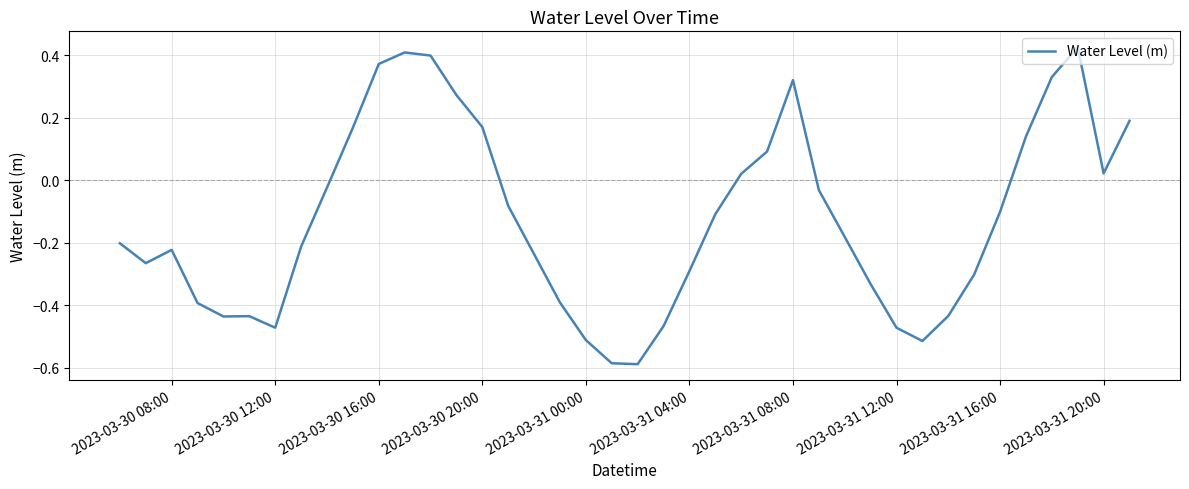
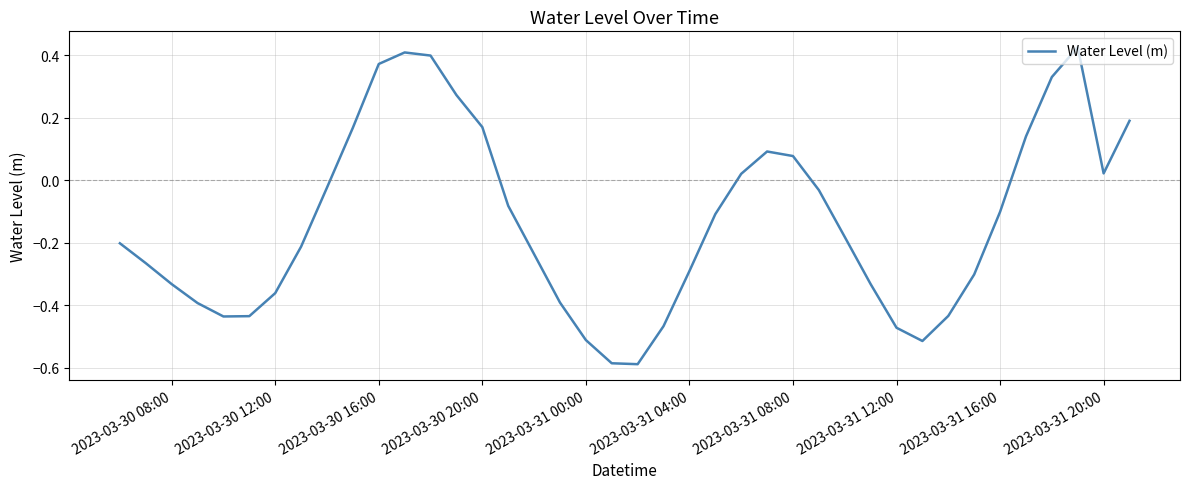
2023-03-30 08:00: -0.22 -> -0.33
2023-03-30 12:00: -0.47 -> -0.36
2023-03-31 08:00: 0.32 -> 0.08
